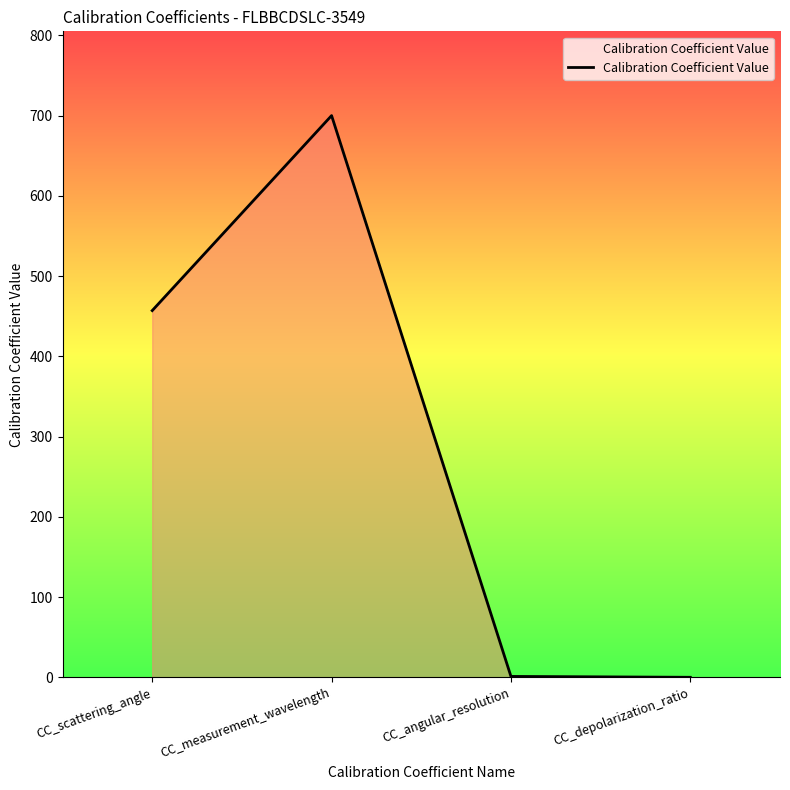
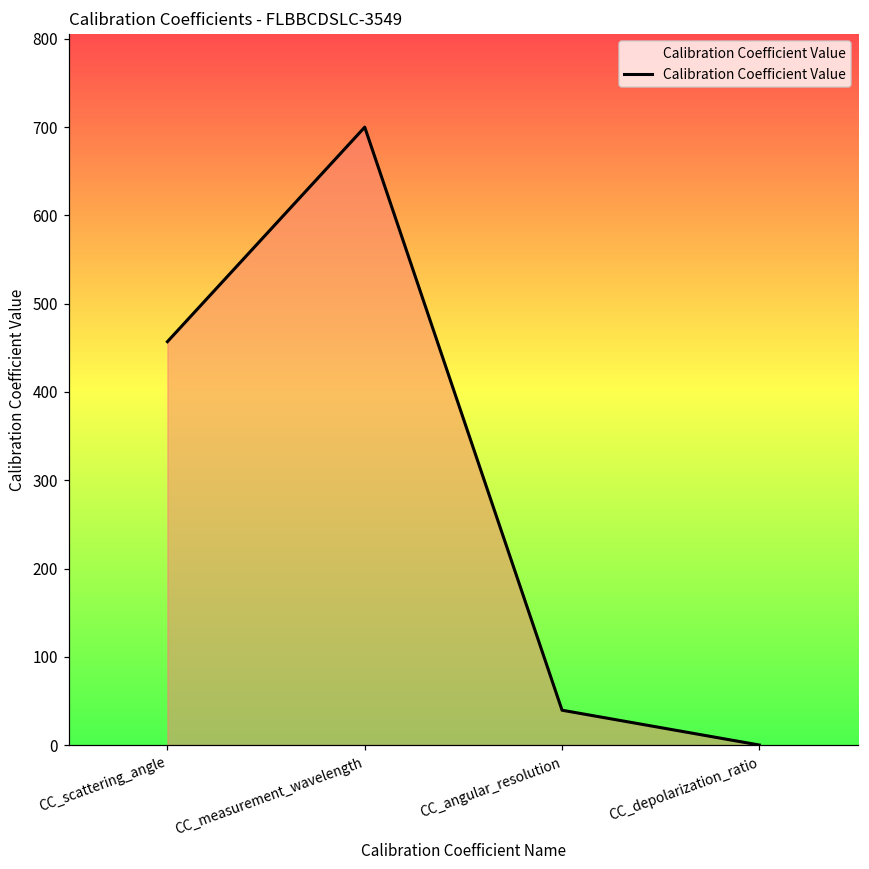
CC_angular_resolution: 0 -> 40
